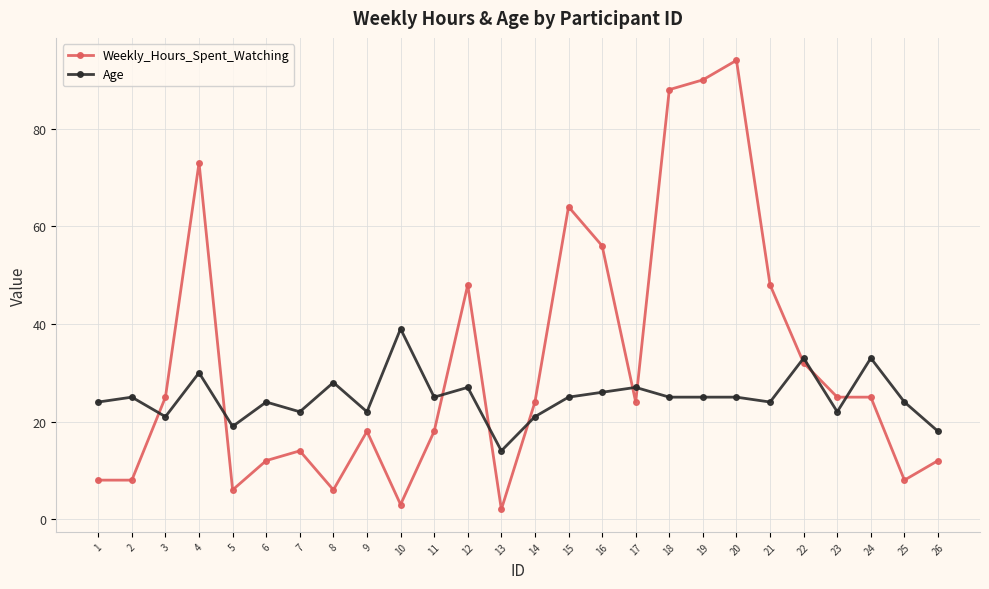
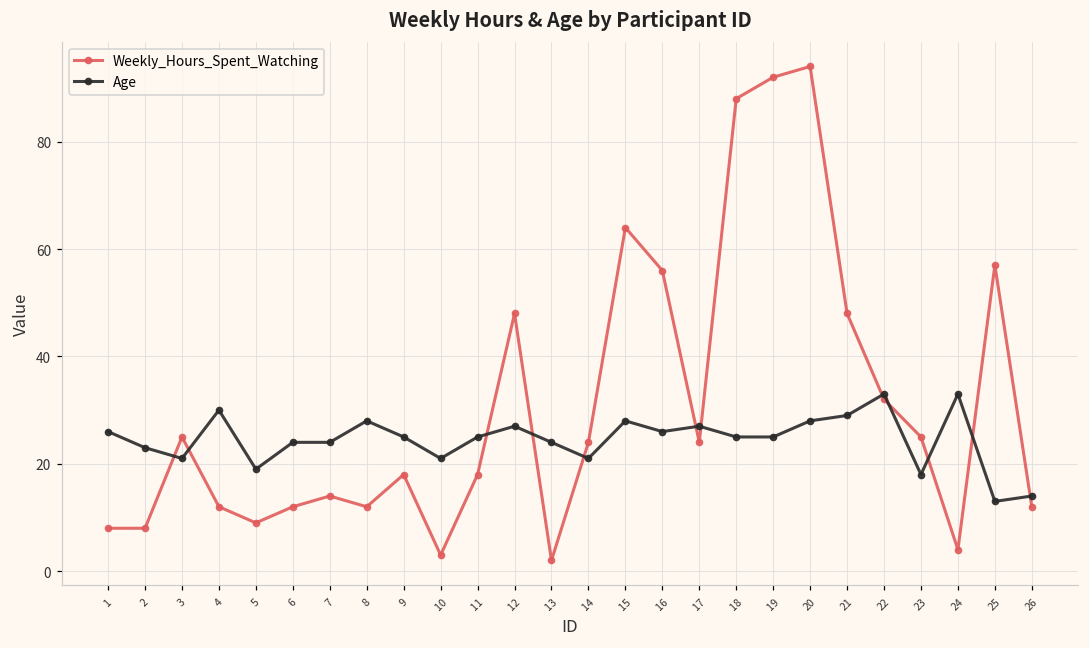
Age, 1: 24 -> 26
Age, 2: 25 -> 23
Weekly_Hours_Spent_Watching, 4: 73 -> 12
Weekly_Hours_Spent_Watching, 5: 6 -> 9
Age, 7: 22 -> 24
Weekly_Hours_Spent_Watching, 8: 6 -> 12
Age, 9: 22 -> 25
Age, 10: 39 -> 21
Age, 13: 14 -> 24
Age, 15: 25 -> 28
Weekly_Hours_Spent_Watching, 19: 90 -> 92
Age, 20: 25 -> 28
Age, 21: 24 -> 29
Age, 23: 22 -> 18
Weekly_Hours_Spent_Watching, 24: 25 -> 4
Weekly_Hours_Spent_Watching, 25: 8 -> 57
Age, 25: 24 -> 13
Age, 26: 18 -> 14
